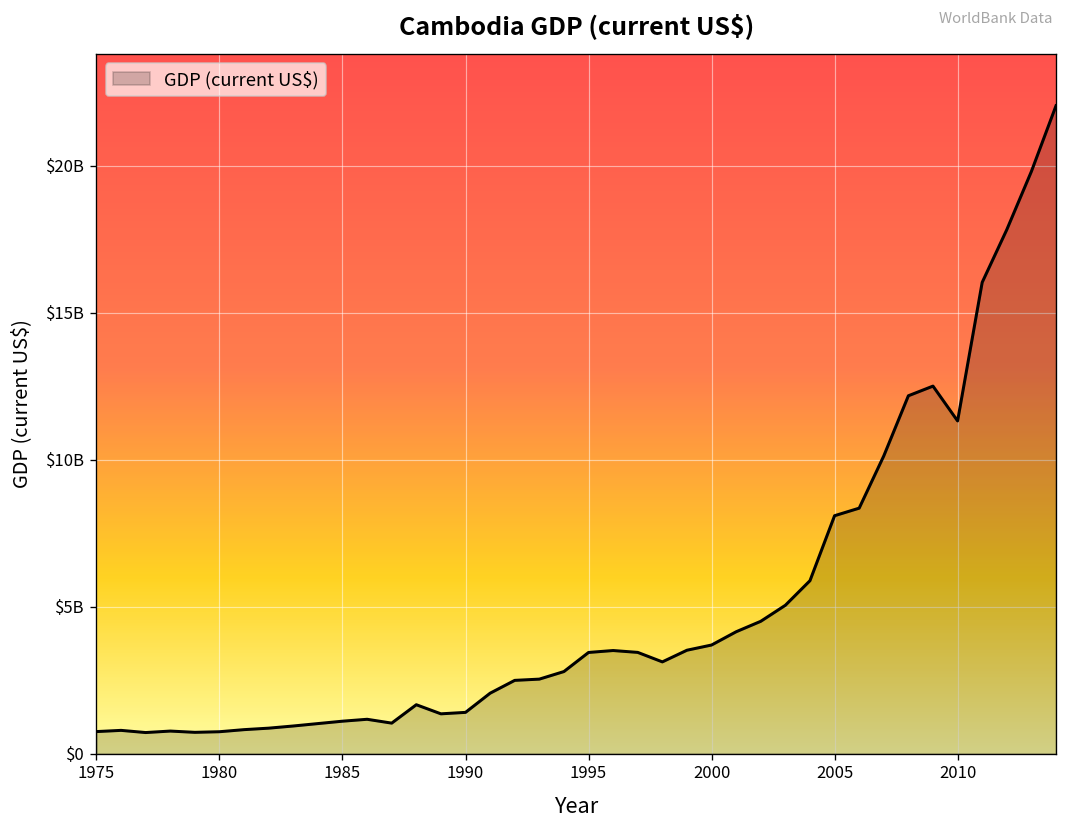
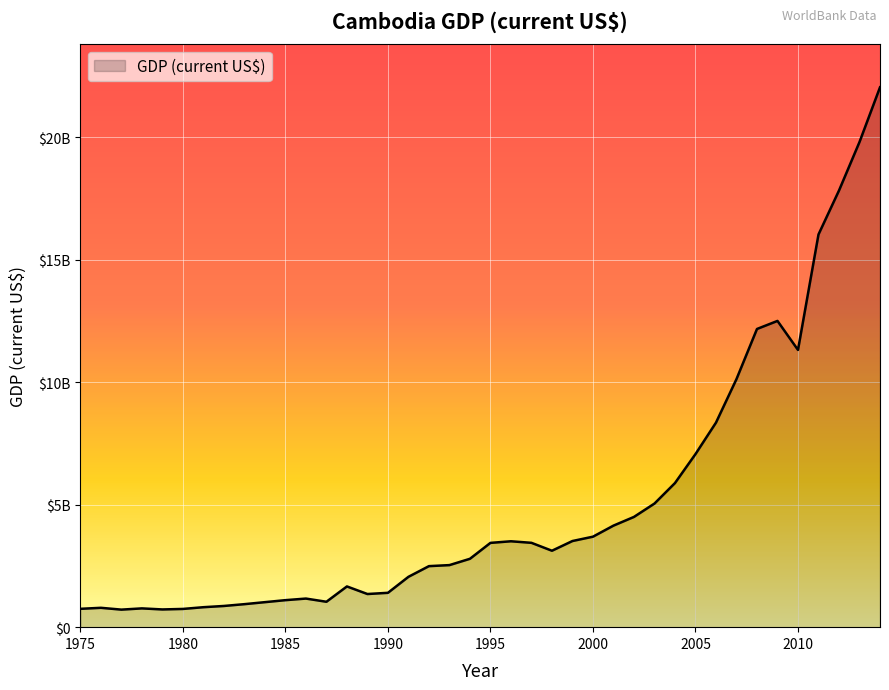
2005: $8100000000 -> $7100000000
